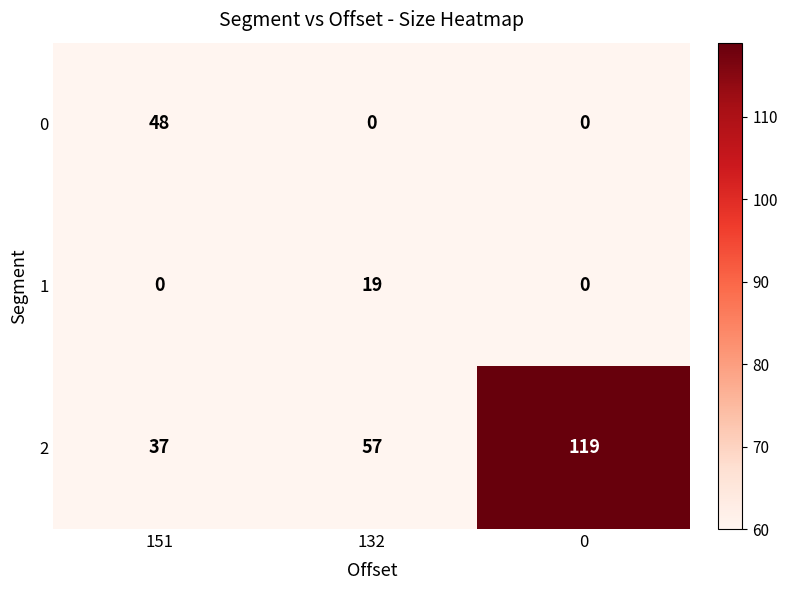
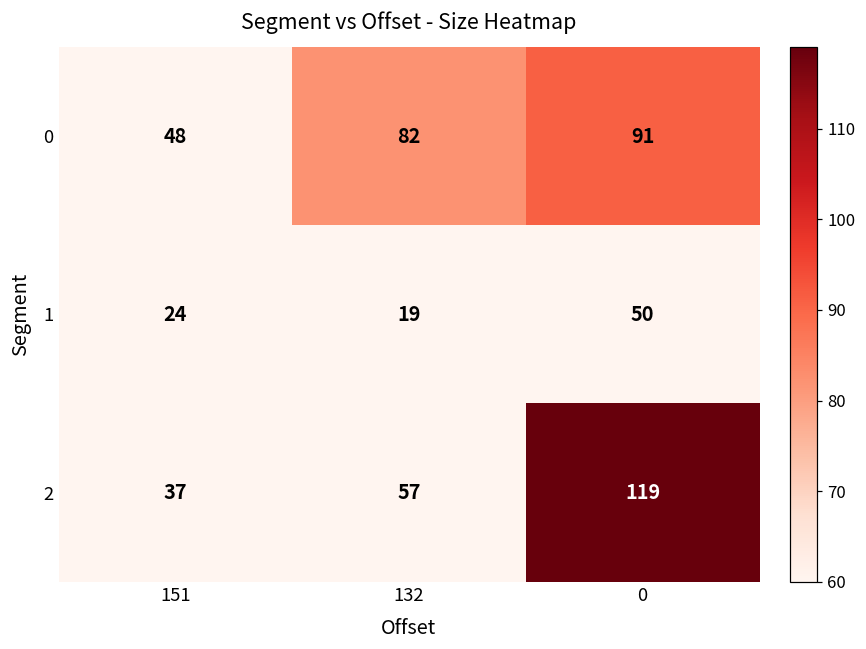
0, 132: 0 -> 82
0, 0: 0 -> 91
1, 151: 0 -> 24
1, 0: 0 -> 50
